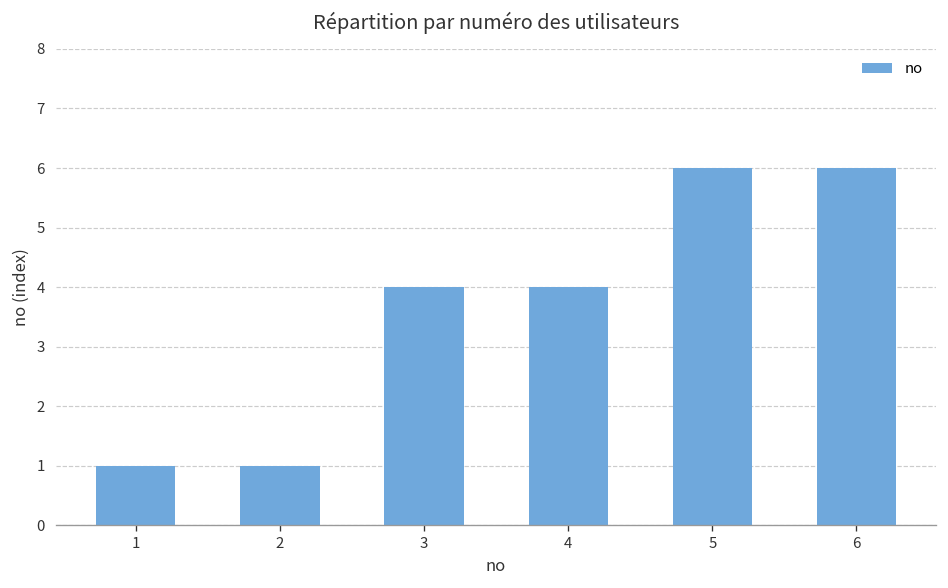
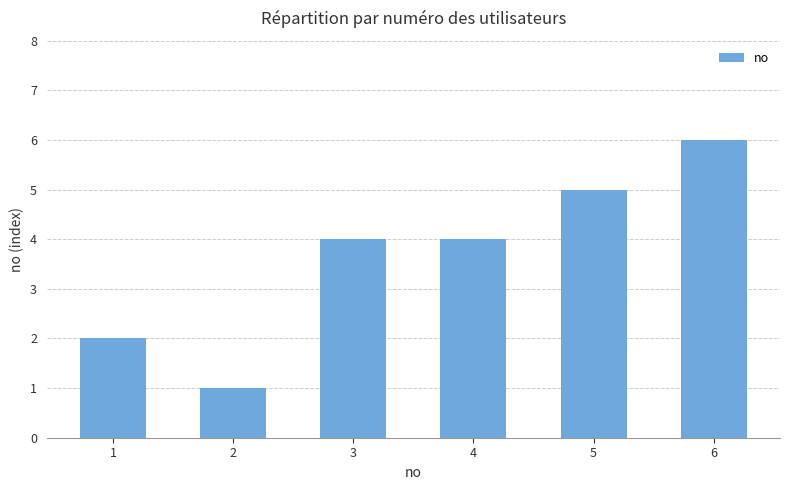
1: 1 -> 2
5: 6 -> 5
